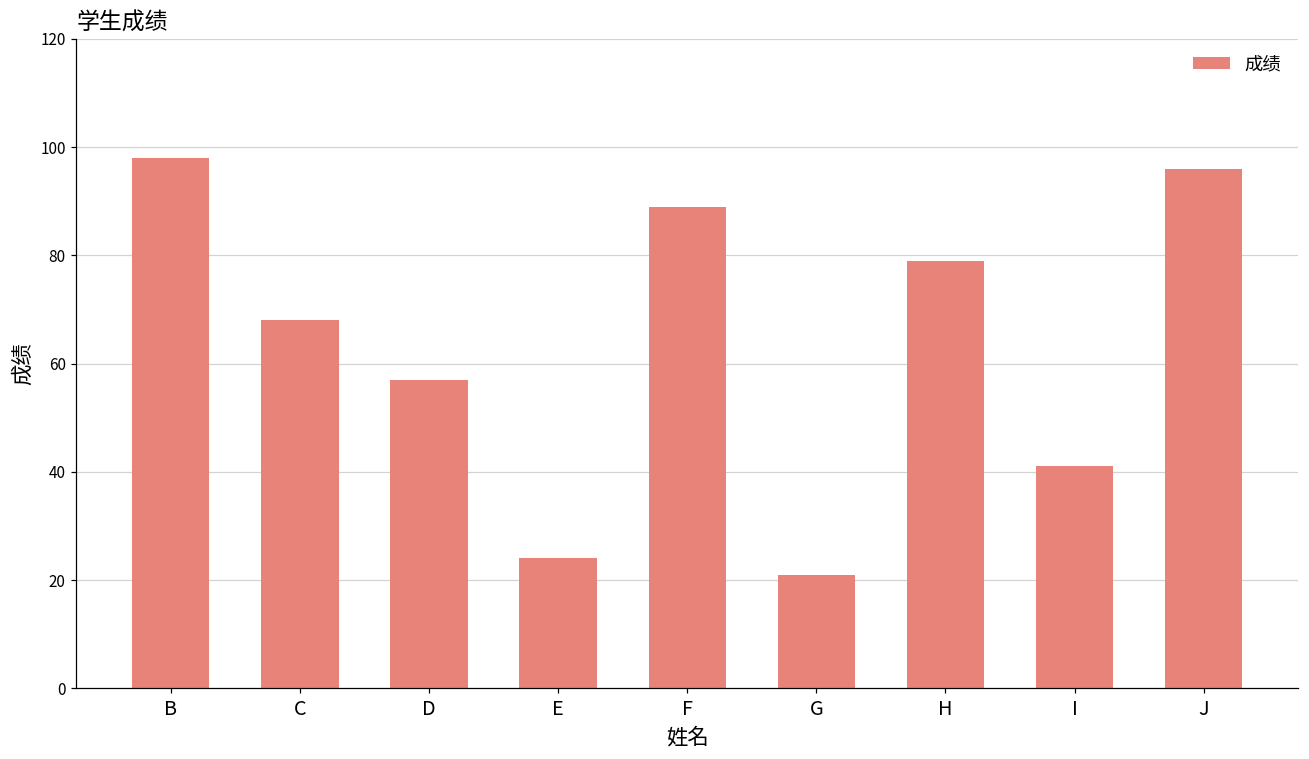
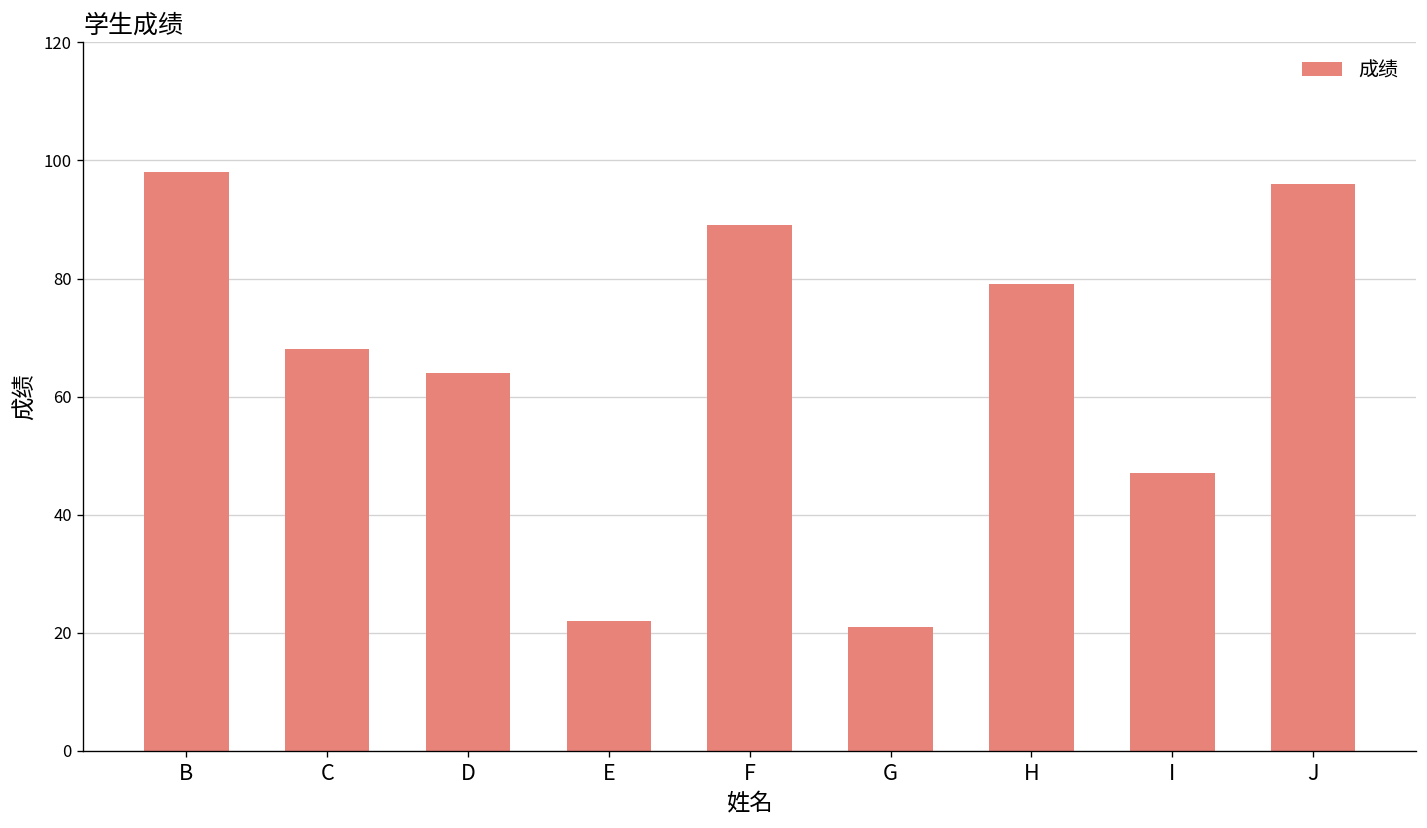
D: 57 -> 64
E: 24 -> 22
I: 41 -> 47
